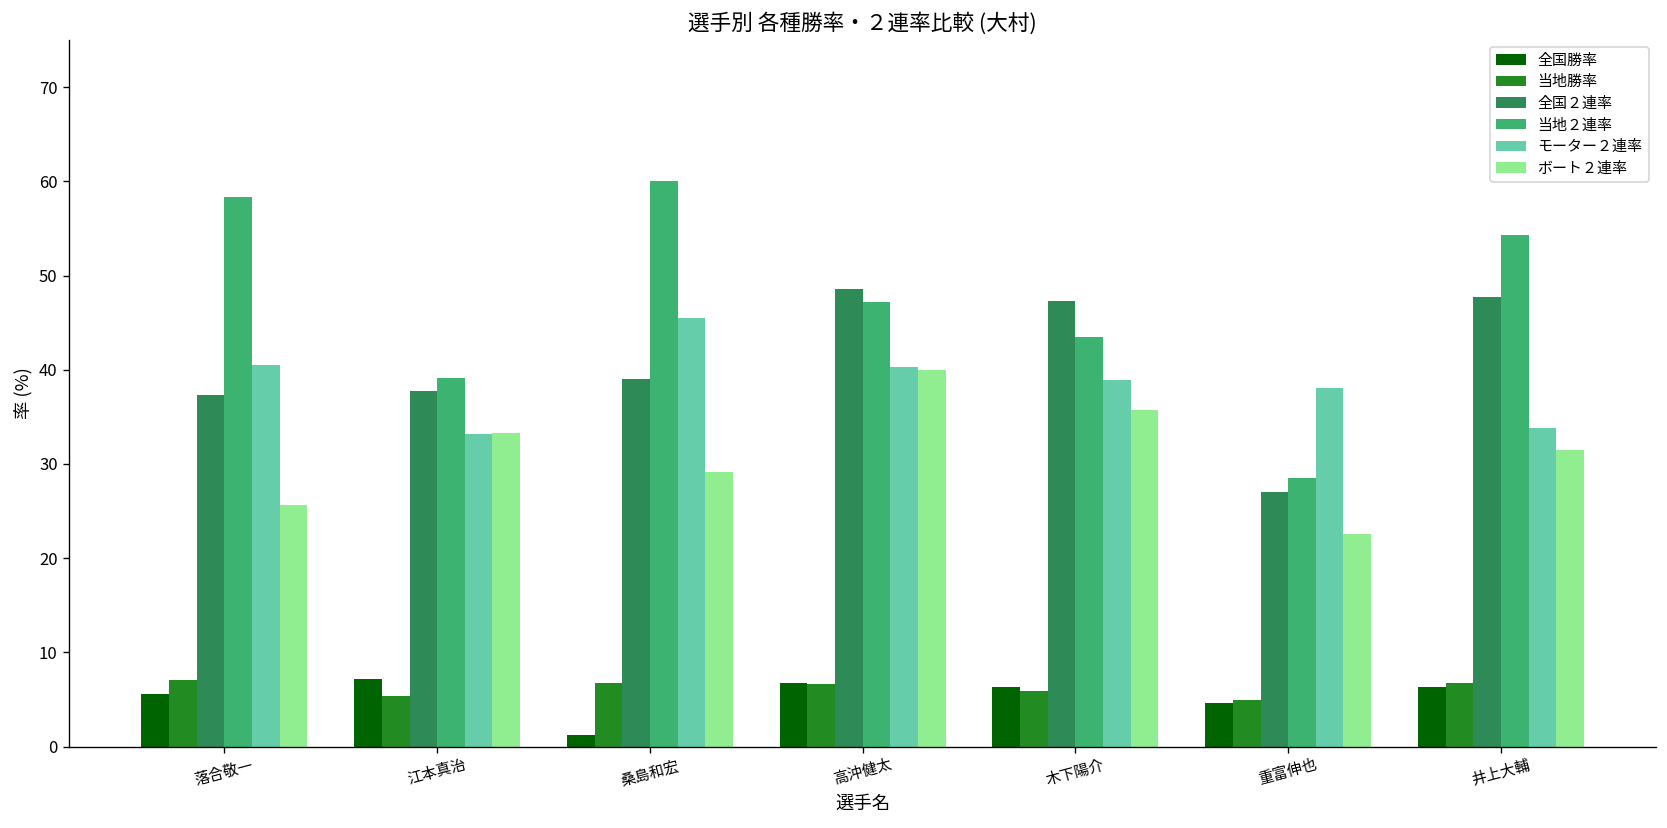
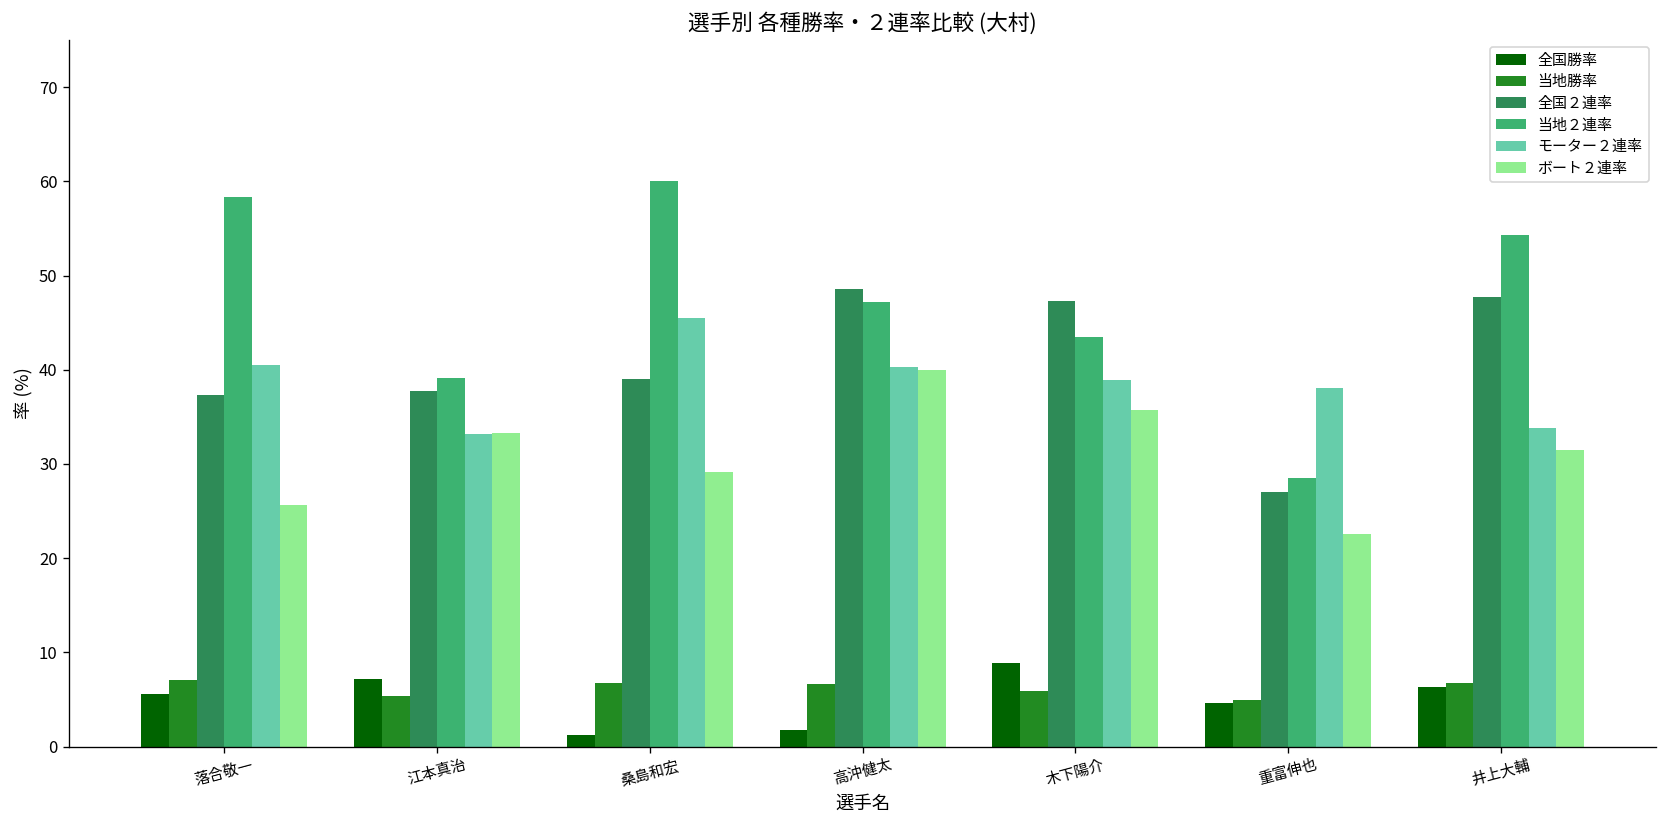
全国勝率, 高沖健太: 7 -> 2
全国勝率, 木下陽介: 6 -> 9
